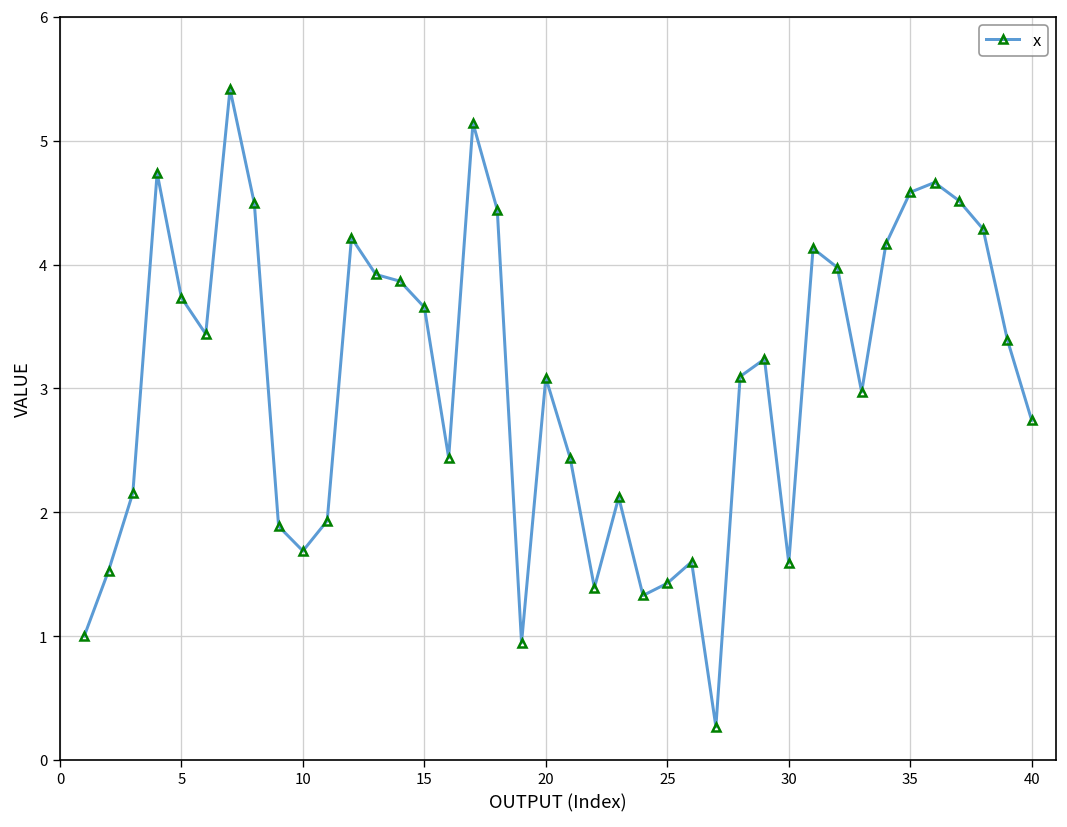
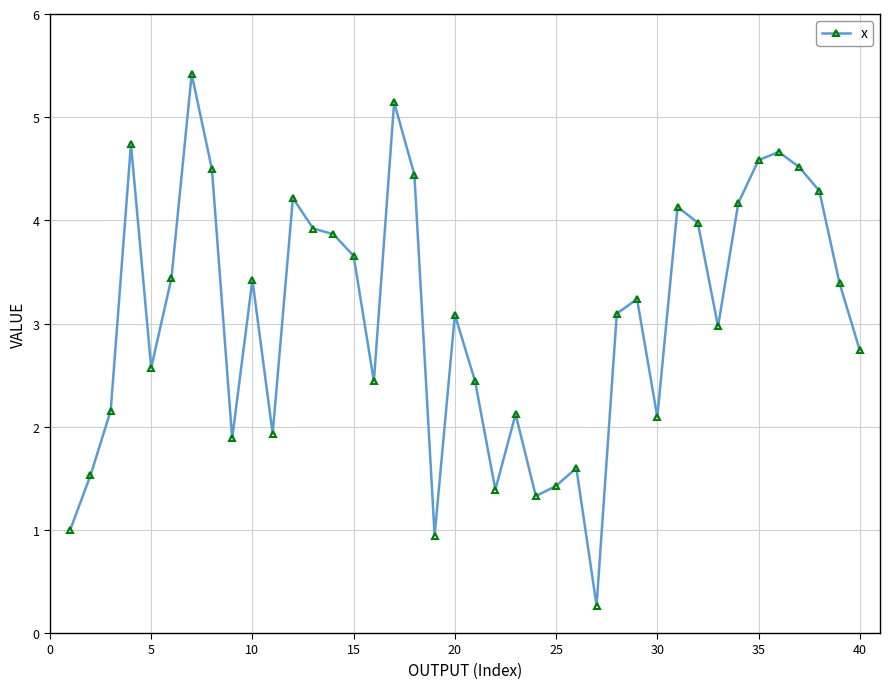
5: 3.73 -> 2.57
10: 1.69 -> 3.42
30: 1.59 -> 2.09
